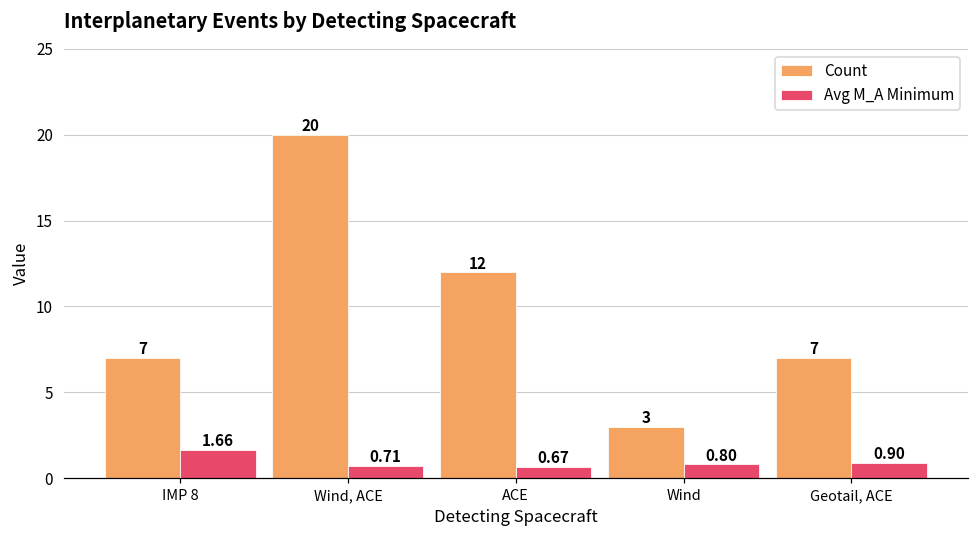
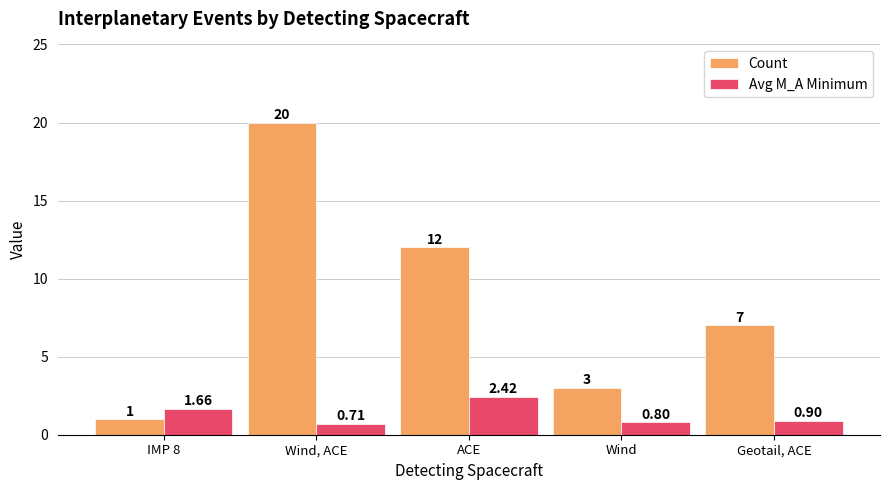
Count, IMP 8: 7 -> 1
Avg M_A Minimum, ACE: 0.67 -> 2.42
